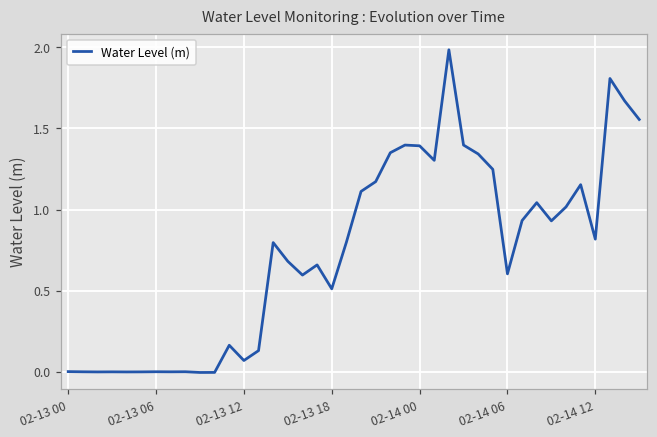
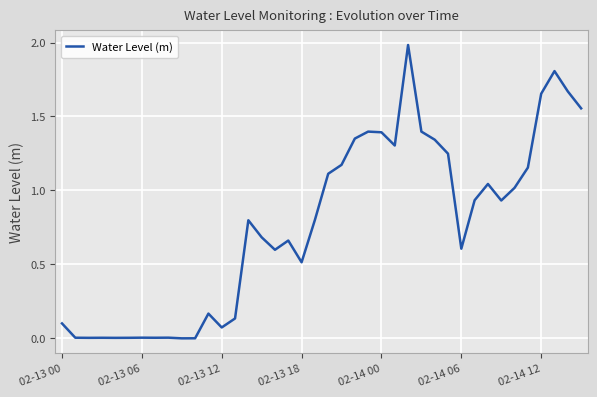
02-13 00: 0.00 -> 0.10
02-14 12: 0.82 -> 1.65
